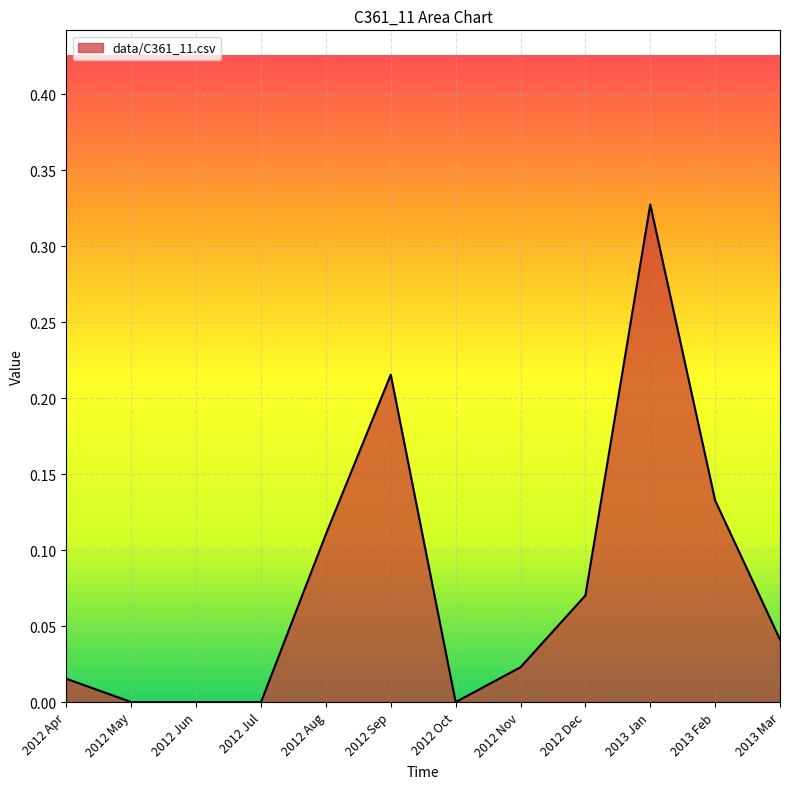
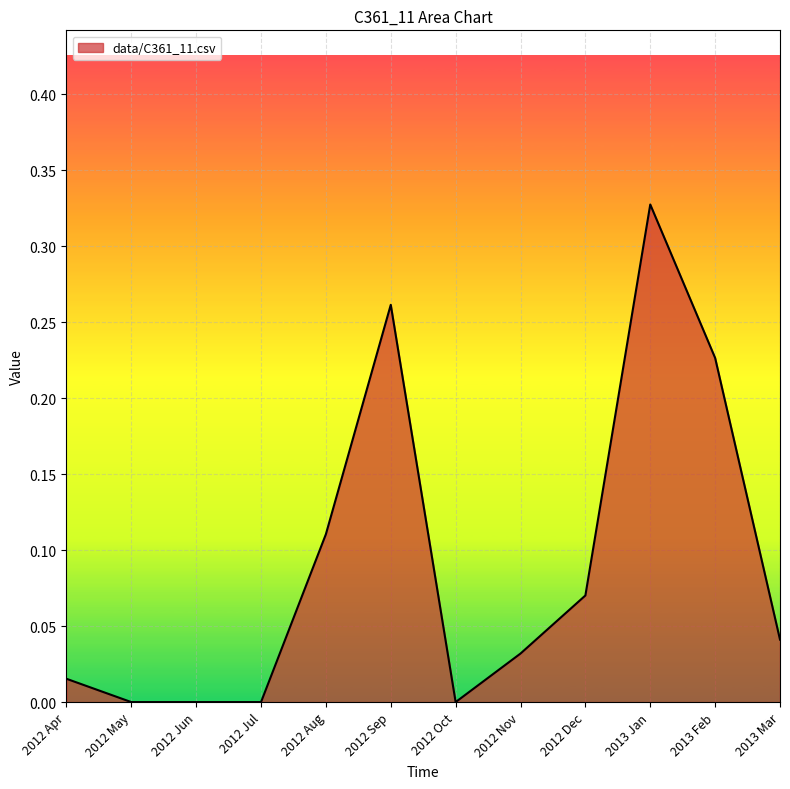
2012 Sep: 0.215 -> 0.261
2012 Nov: 0.023 -> 0.032
2013 Feb: 0.133 -> 0.226
